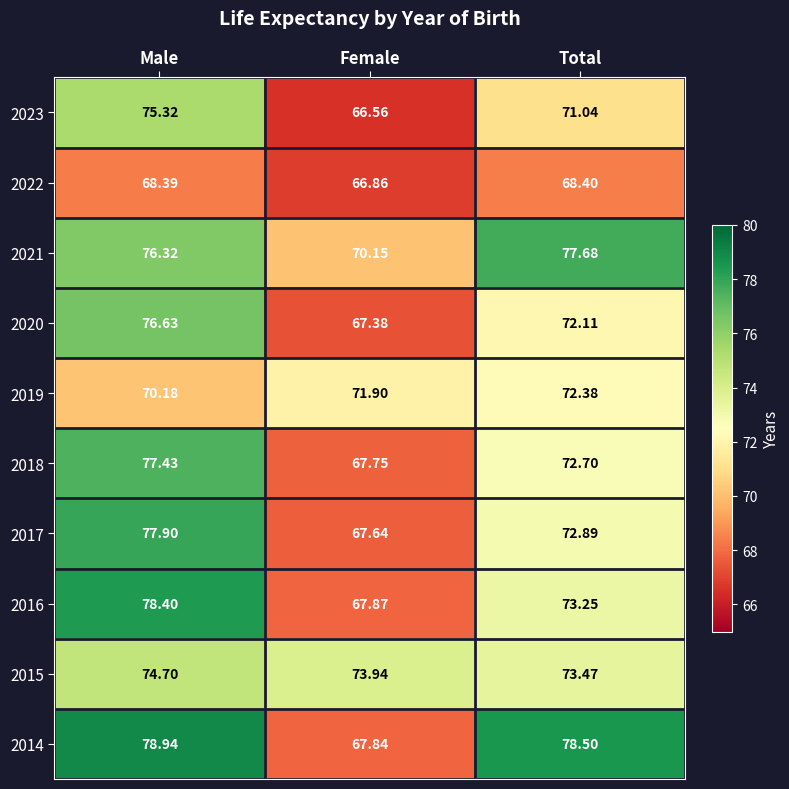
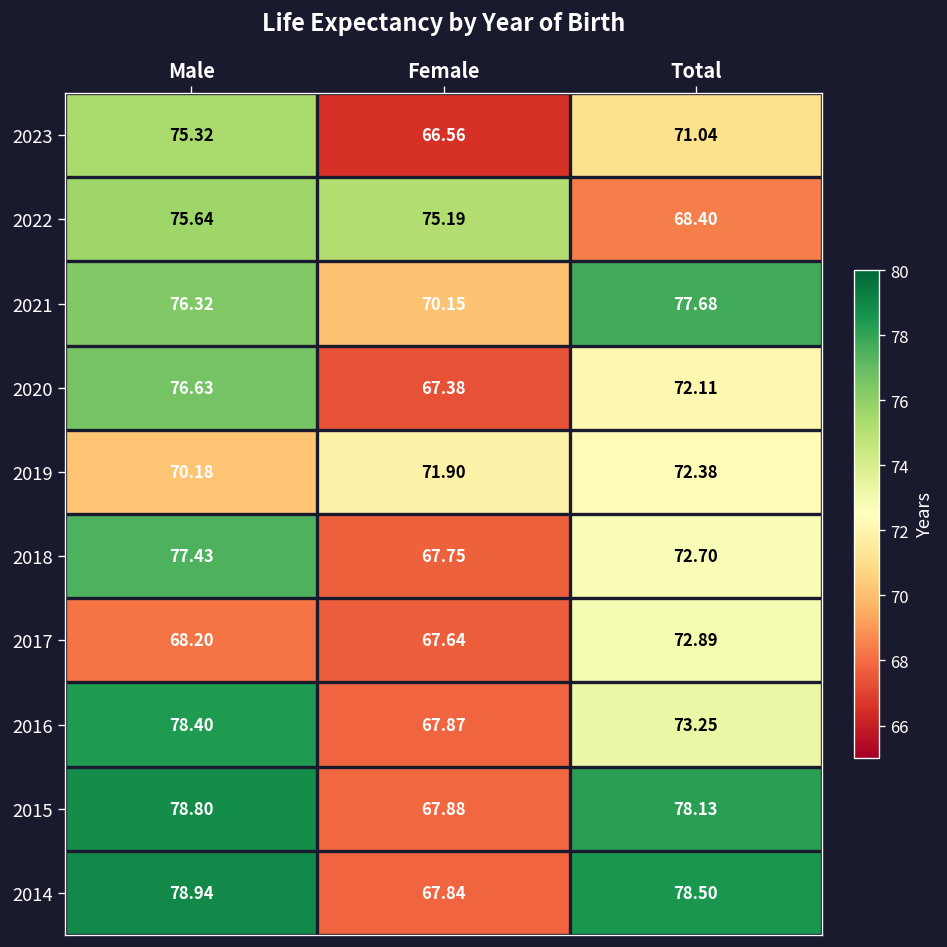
2022, Male: 68.39 -> 75.64
2022, Female: 66.86 -> 75.19
2017, Male: 77.90 -> 68.20
2015, Male: 74.70 -> 78.80
2015, Female: 73.94 -> 67.88
2015, Total: 73.47 -> 78.13
